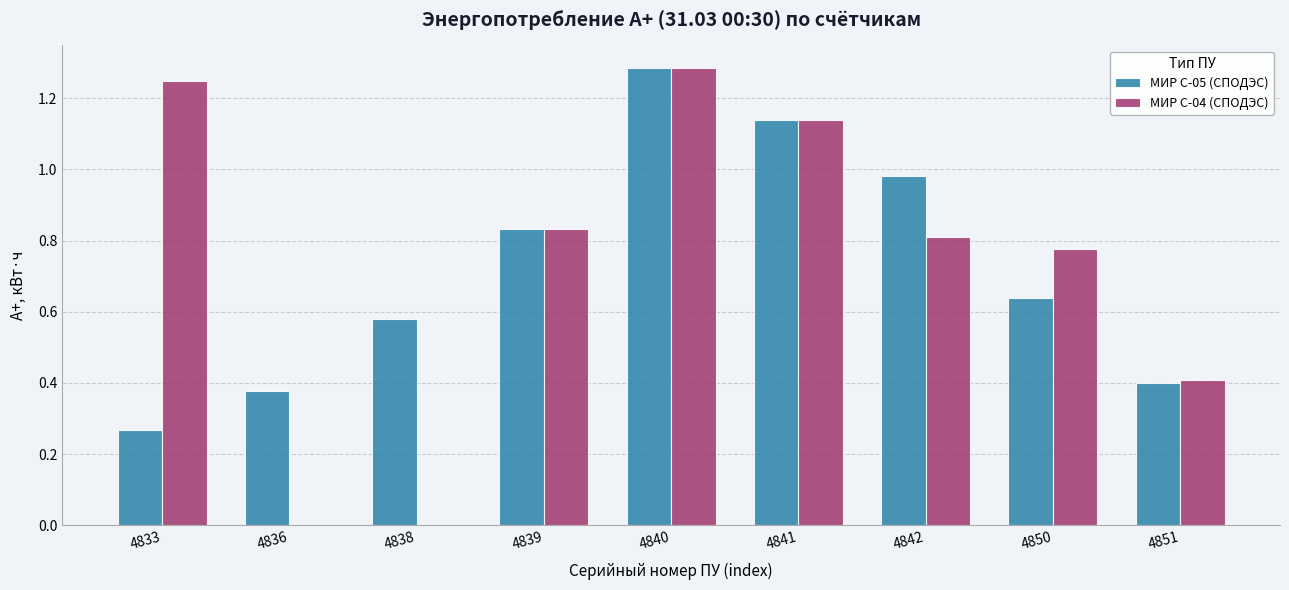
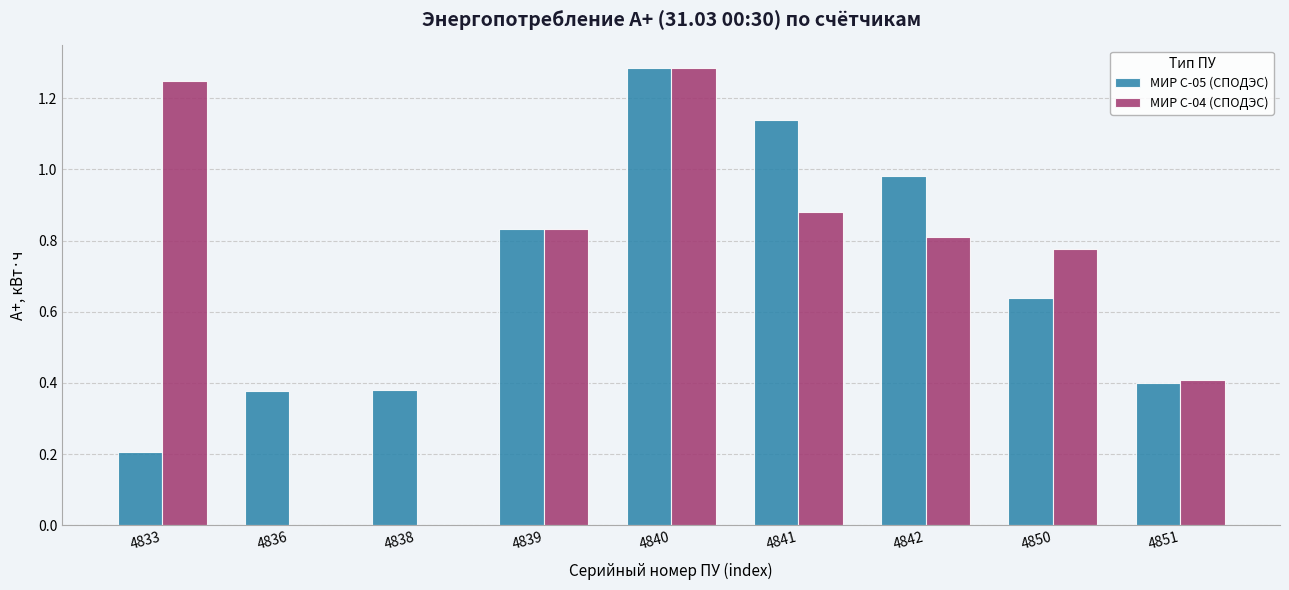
МИР С-05 (СПОДЭС), 4833: 0.27 -> 0.21
МИР С-05 (СПОДЭС), 4838: 0.58 -> 0.38
МИР С-04 (СПОДЭС), 4841: 1.14 -> 0.88
